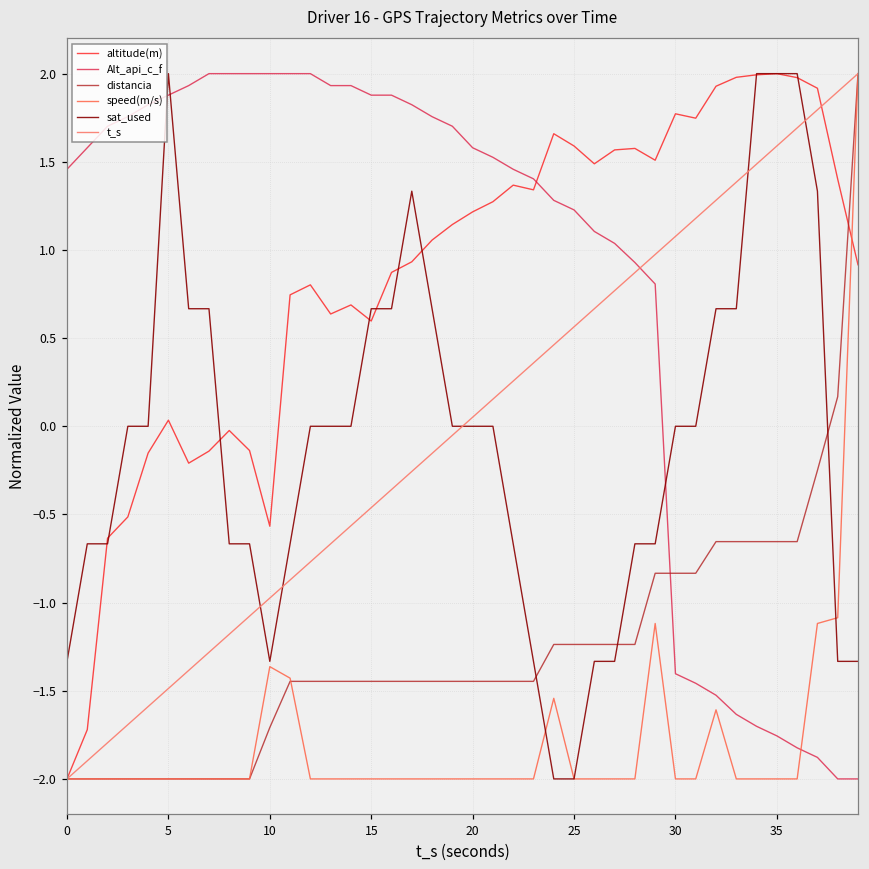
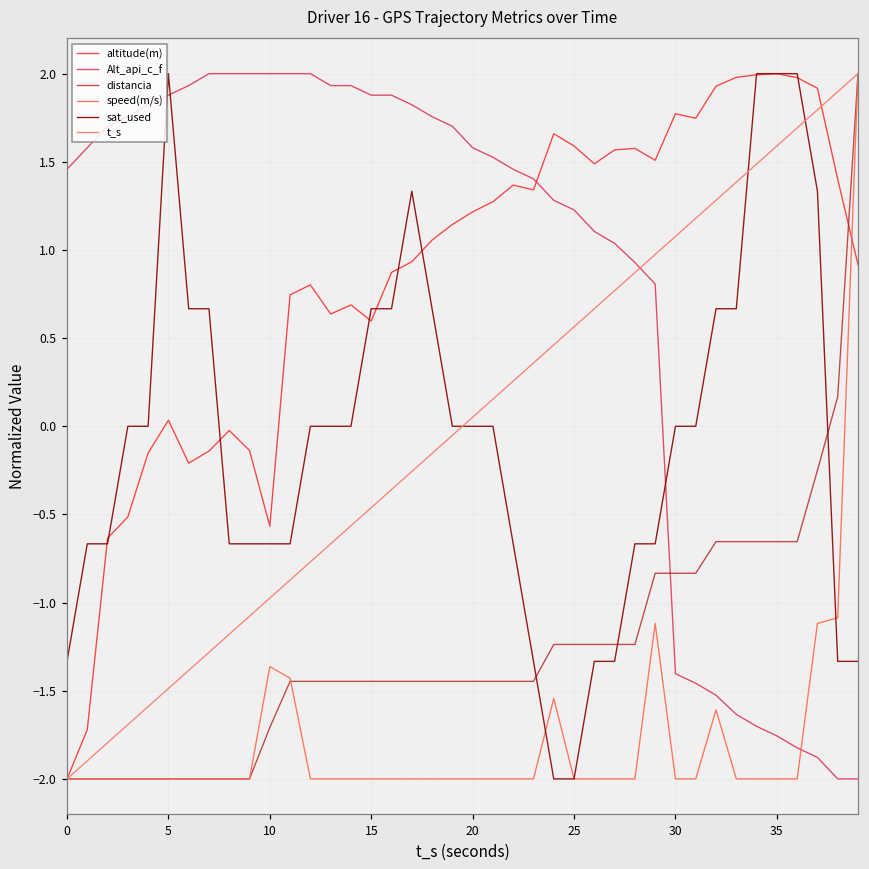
sat_used, 10: -1.33 -> -0.67
